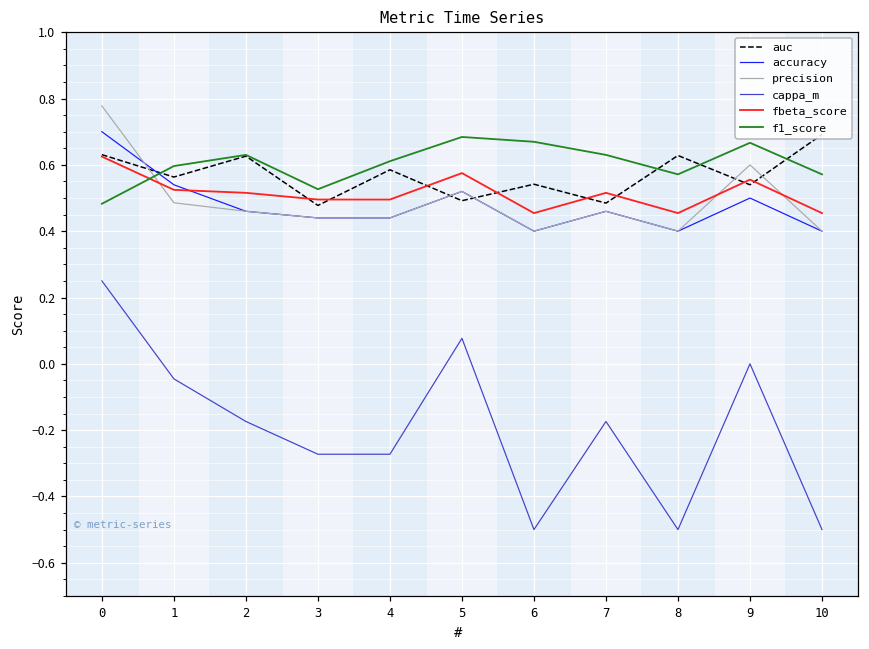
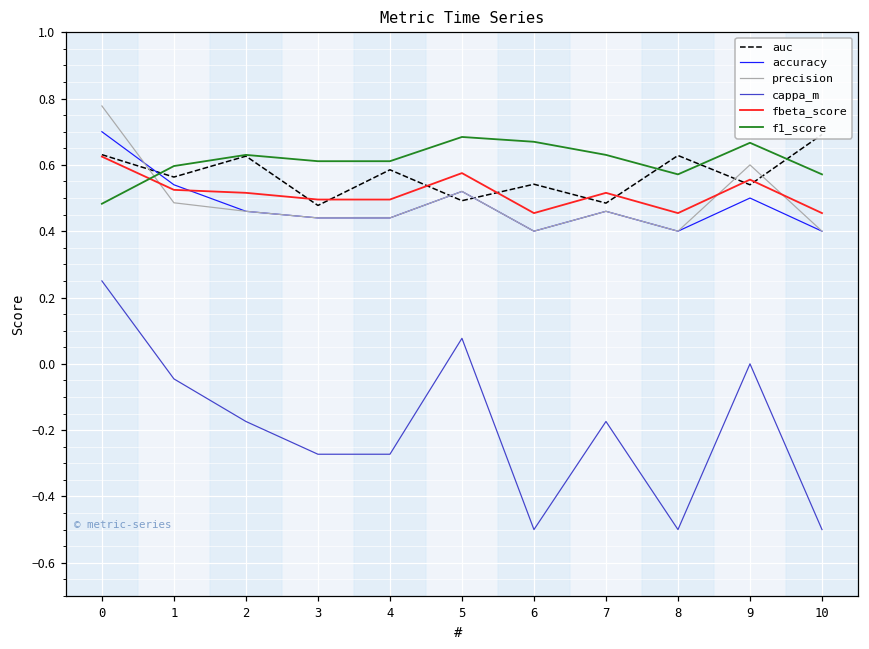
f1_score, 3: 0.53 -> 0.61
